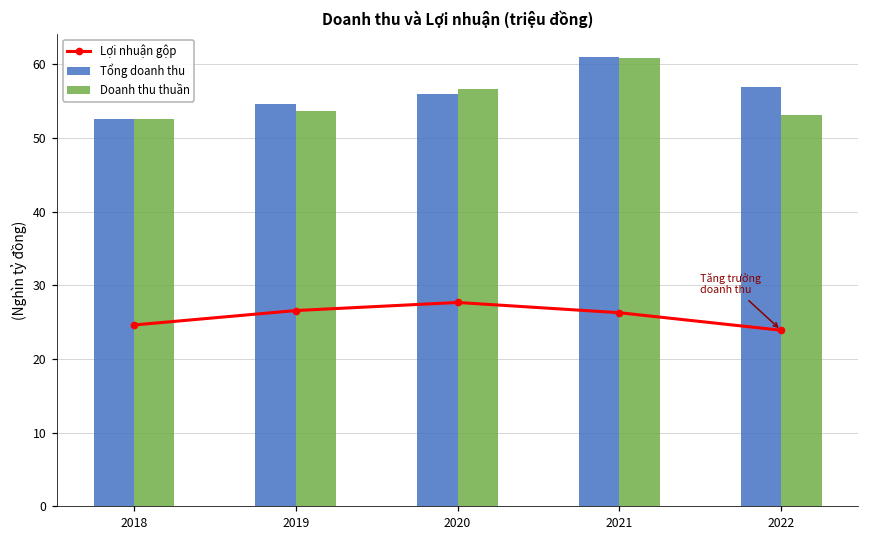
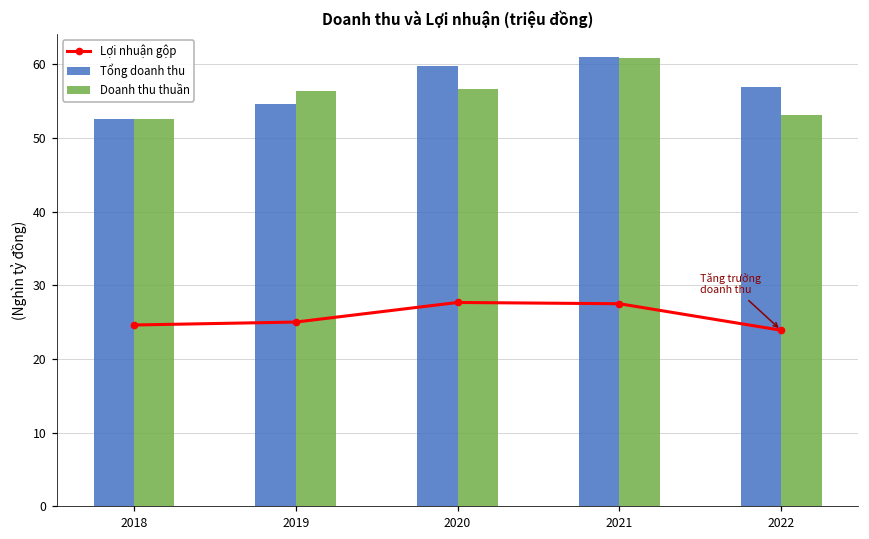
Lợi nhuận gộp, 2019: 27 -> 25
Doanh thu thuần, 2019: 54 -> 56
Tổng doanh thu, 2020: 56 -> 60
Lợi nhuận gộp, 2021: 26 -> 27
